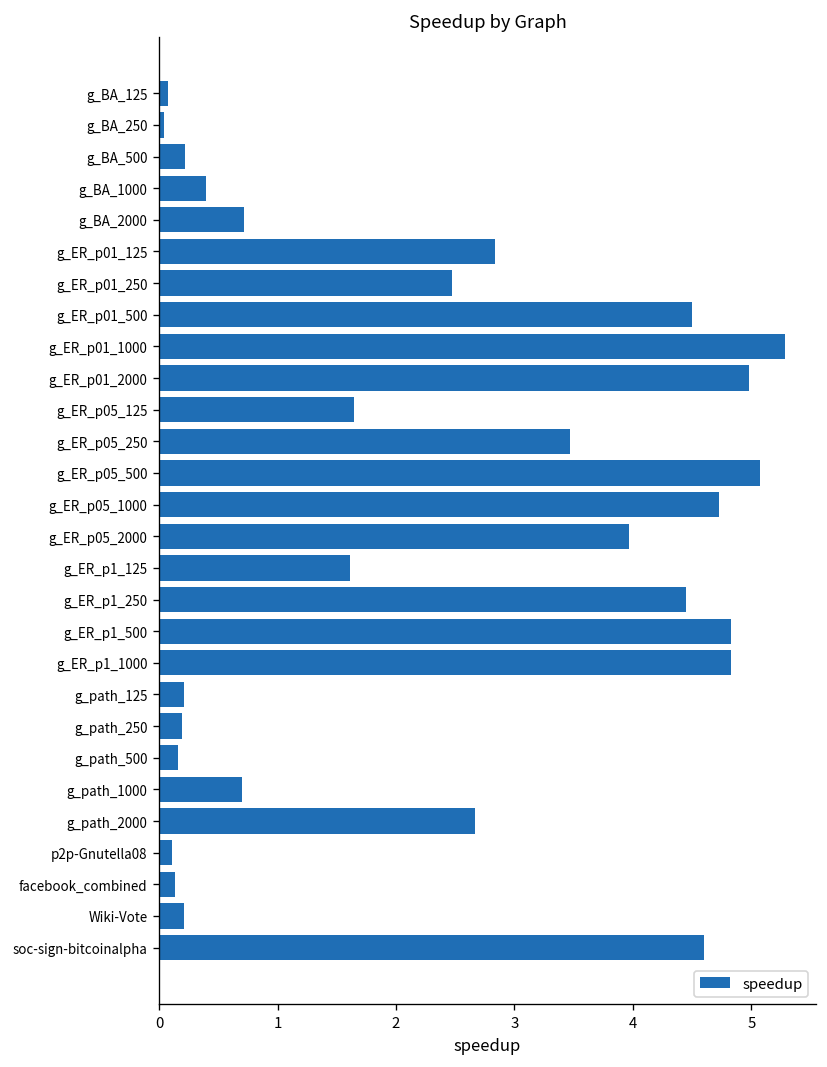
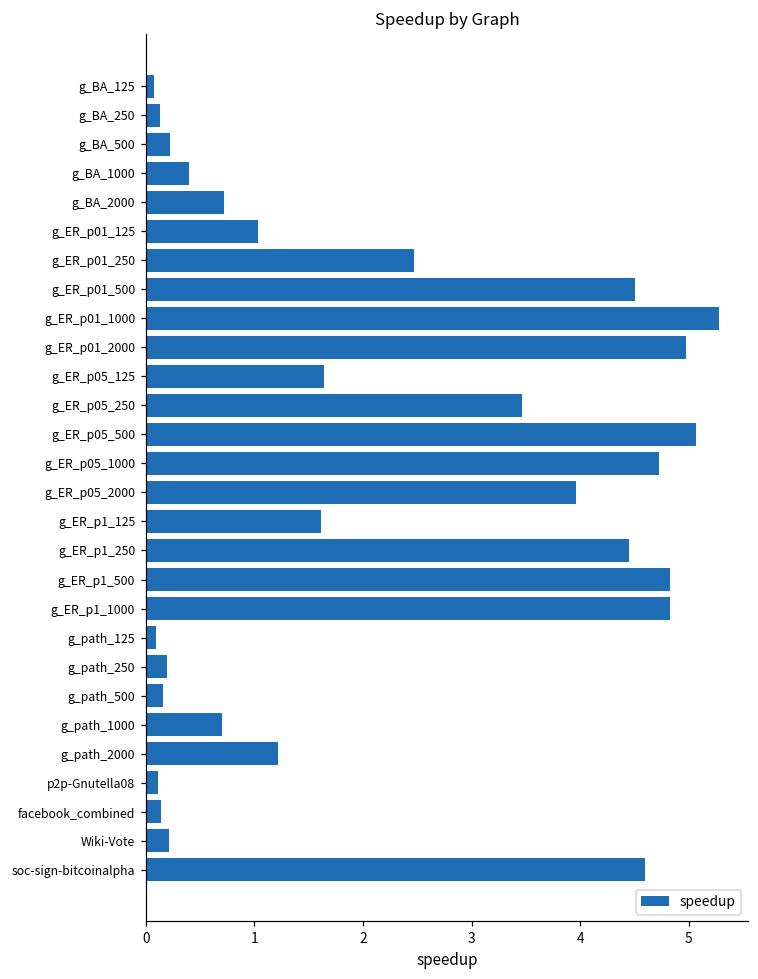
g_BA_250: 0.0 -> 0.1
g_ER_p01_125: 2.8 -> 1.0
g_path_125: 0.2 -> 0.1
g_path_2000: 2.7 -> 1.2
